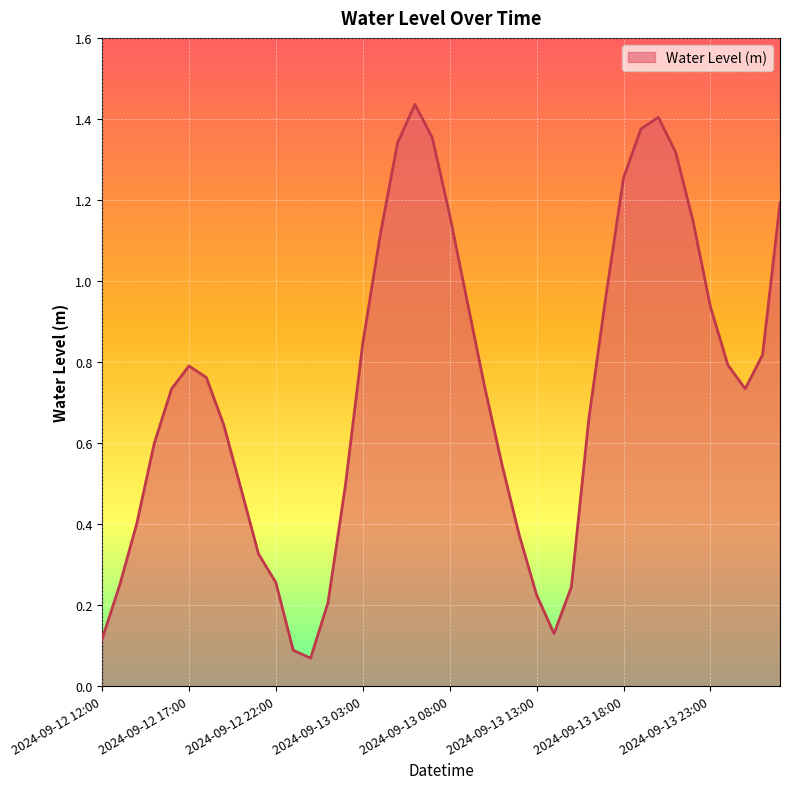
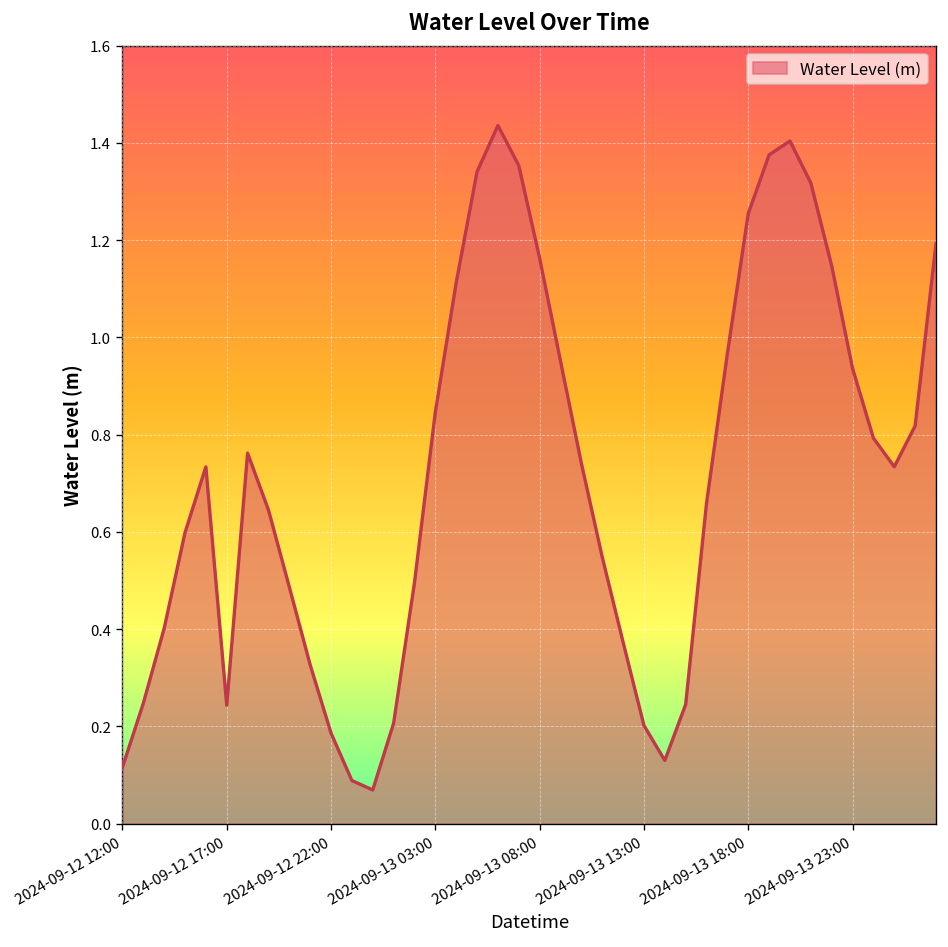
2024-09-12 17:00: 0.79 -> 0.24
2024-09-12 22:00: 0.26 -> 0.19
2024-09-13 13:00: 0.22 -> 0.20
